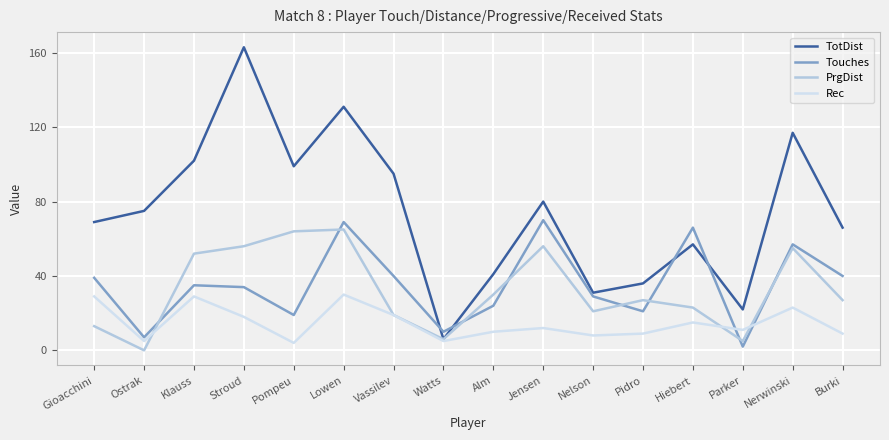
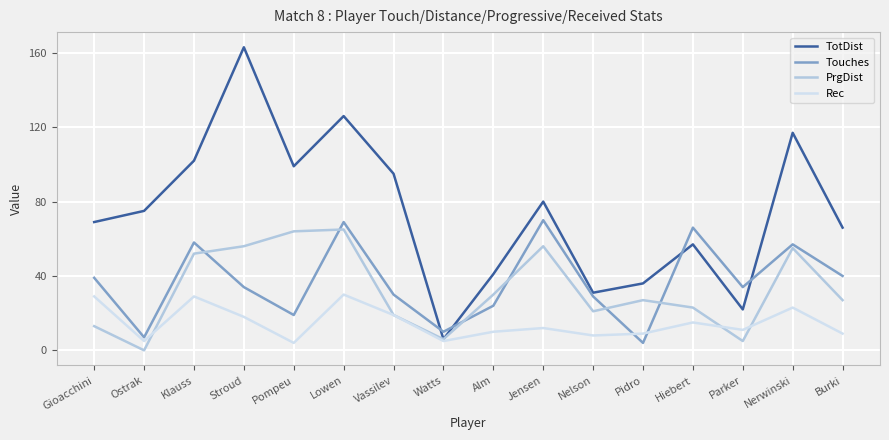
Touches, Klauss: 35 -> 58
TotDist, Lowen: 131 -> 126
Touches, Vassilev: 40 -> 30
Touches, Pidro: 21 -> 4
Touches, Parker: 2 -> 34
